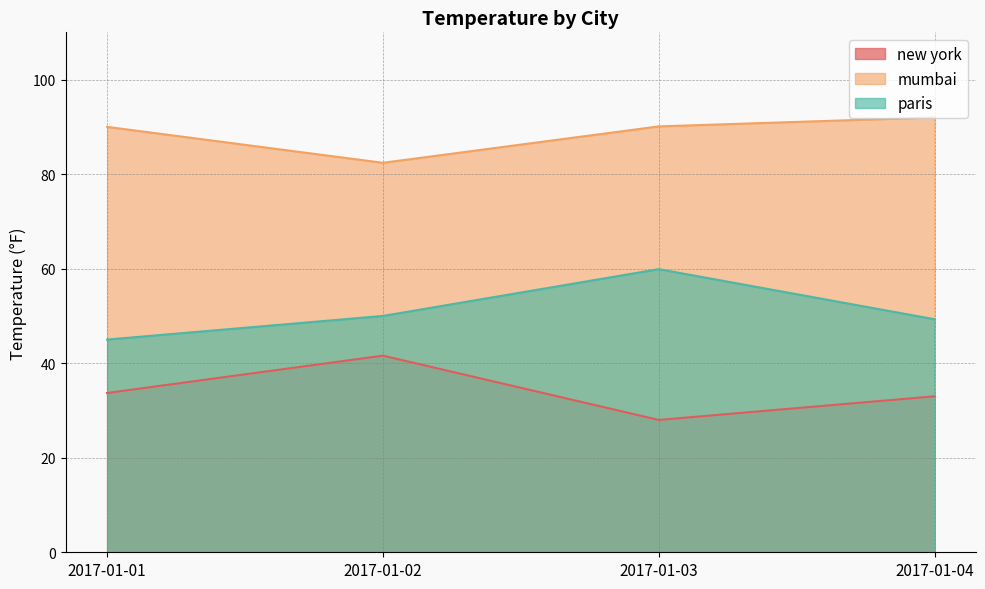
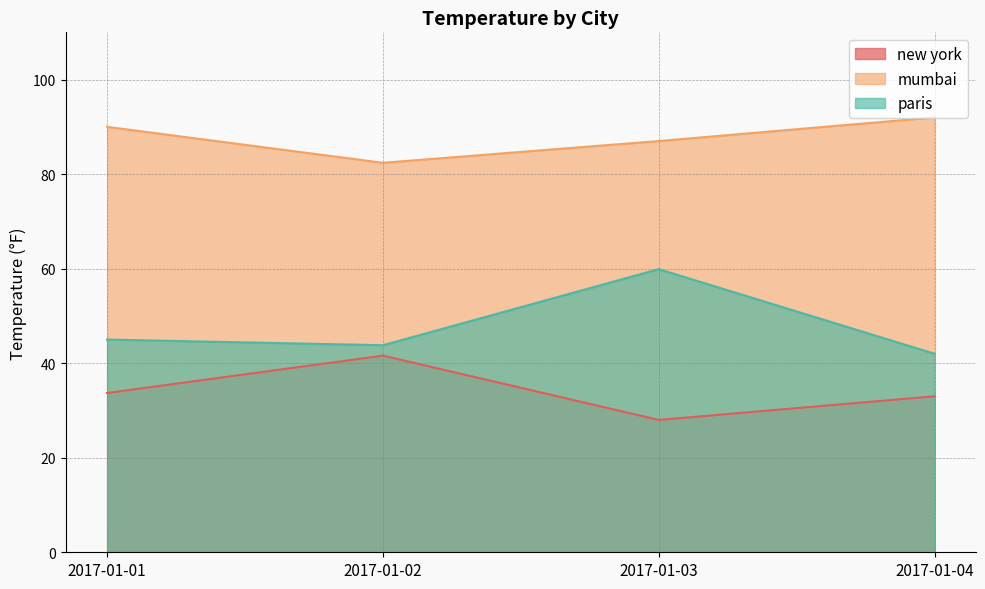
paris, 2017-01-02: 50 -> 44
mumbai, 2017-01-03: 90 -> 87
paris, 2017-01-04: 49 -> 42
